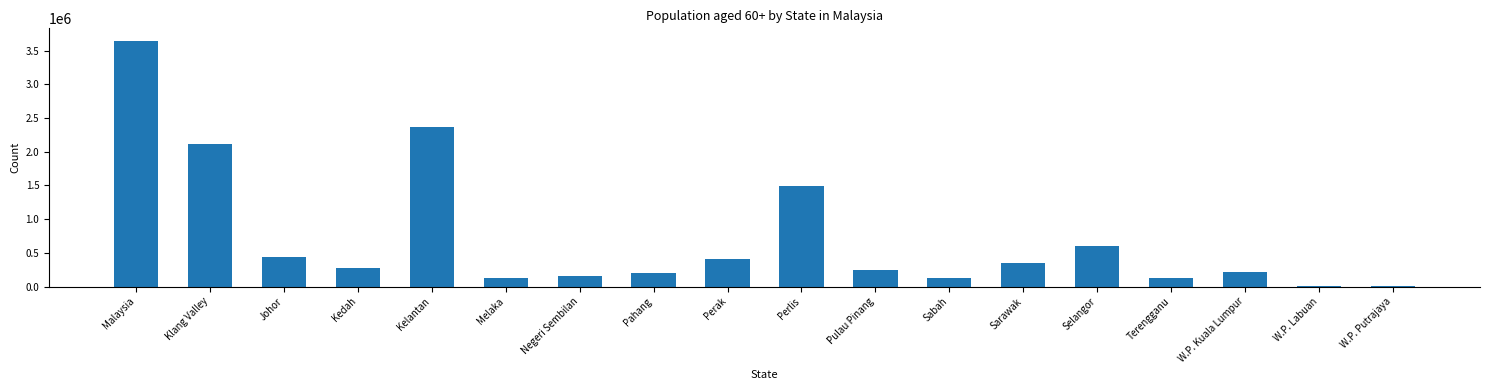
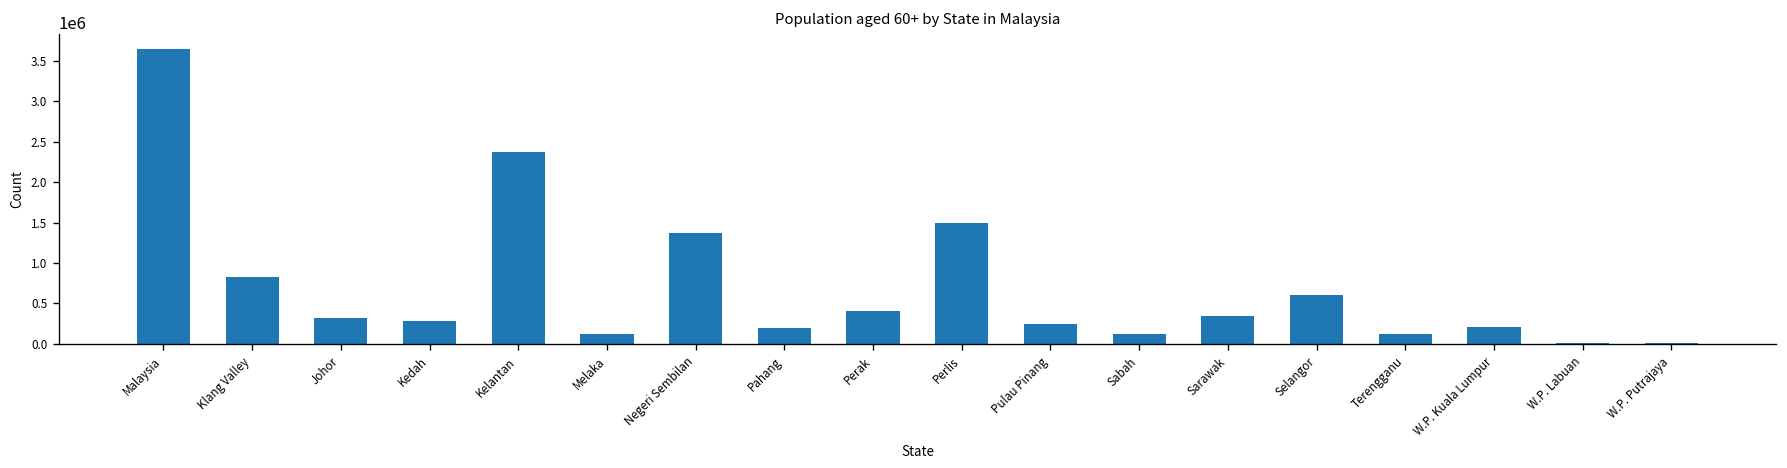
Klang Valley: 2100000 -> 800000
Johor: 400000 -> 300000
Negeri Sembilan: 200000 -> 1400000
